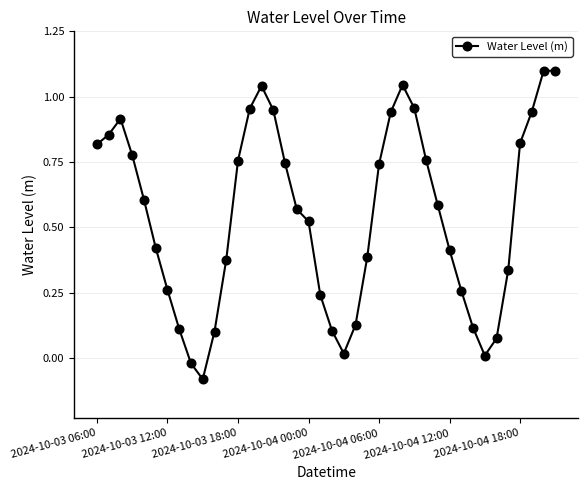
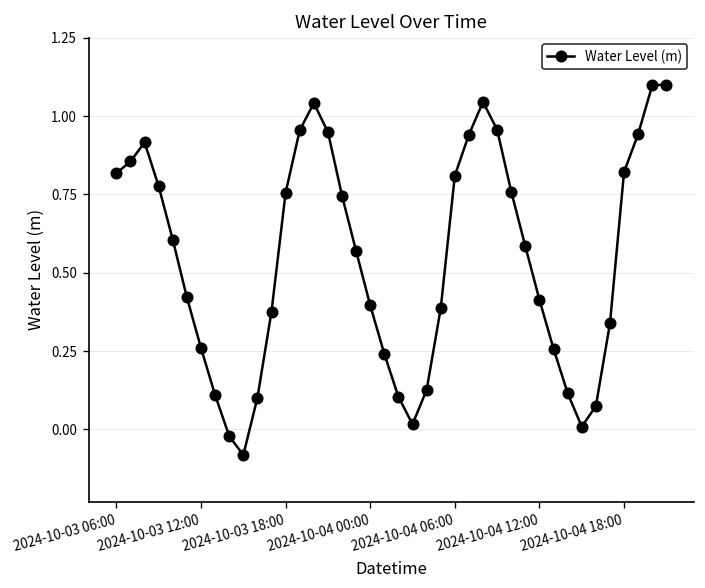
2024-10-04 00:00: 0.52 -> 0.40
2024-10-04 06:00: 0.74 -> 0.81
